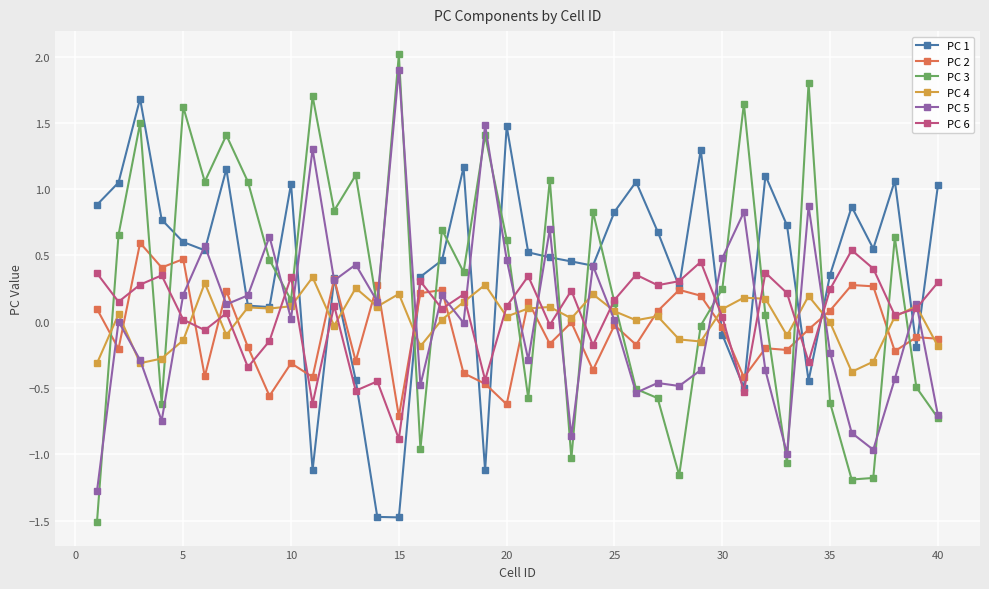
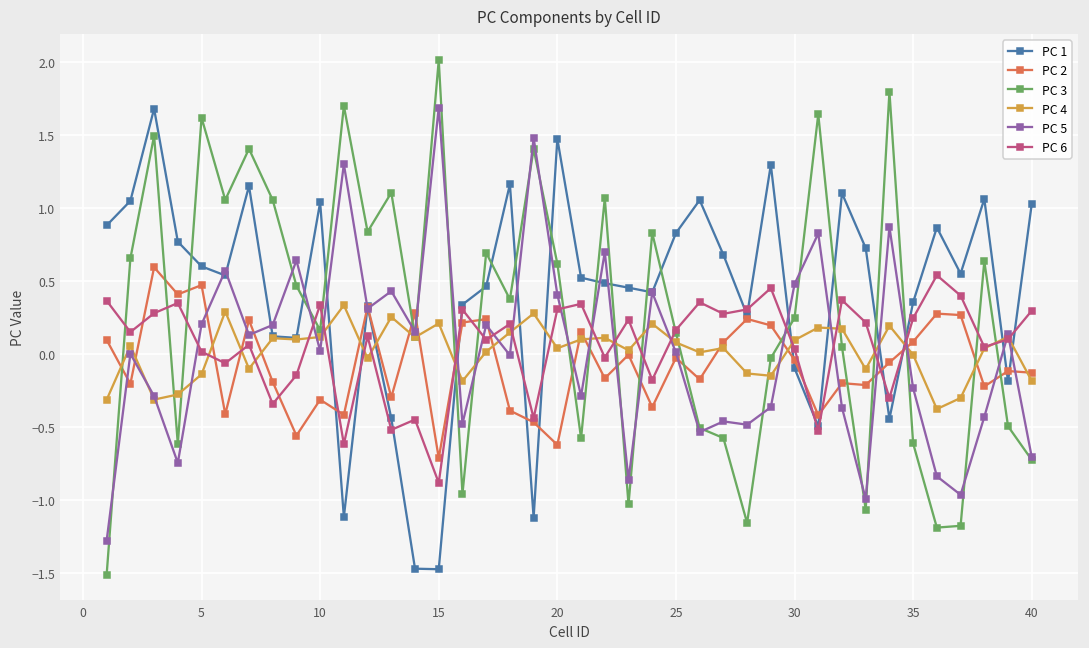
PC 5, 15: 1.90 -> 1.69
PC 5, 20: 0.47 -> 0.41
PC 6, 20: 0.12 -> 0.31
